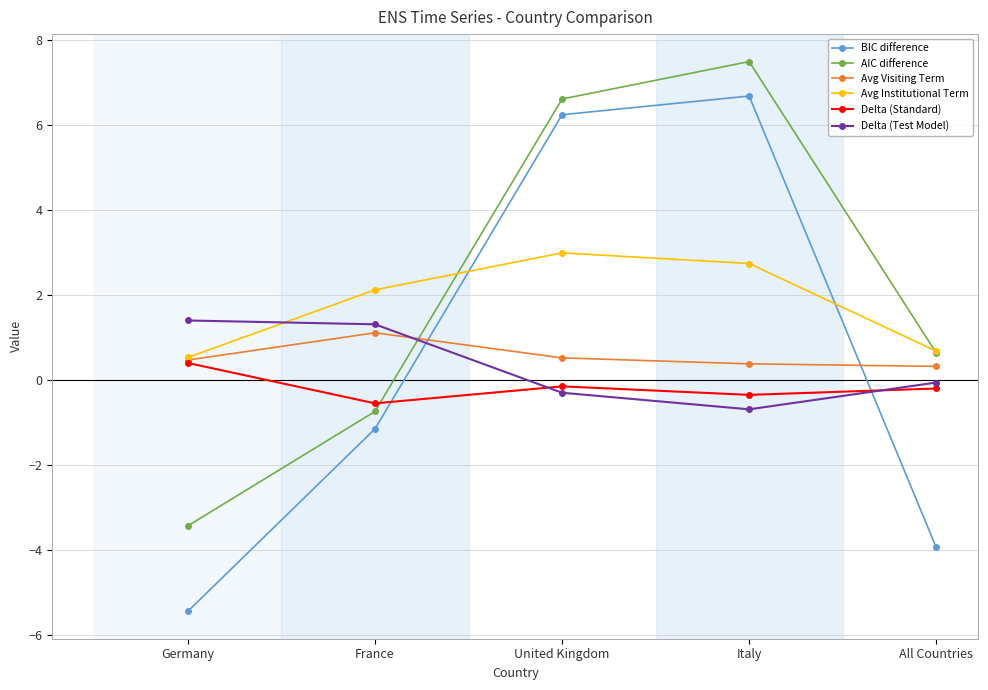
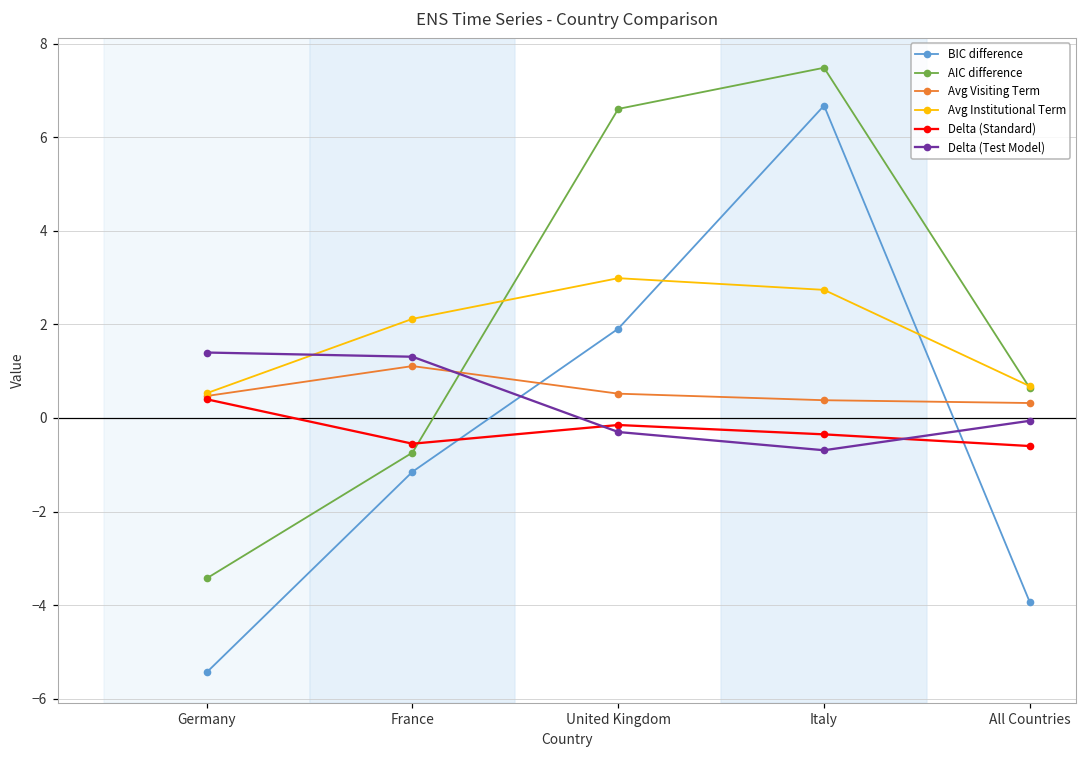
BIC difference, United Kingdom: 6.2 -> 1.9
Delta (Standard), All Countries: -0.2 -> -0.6
